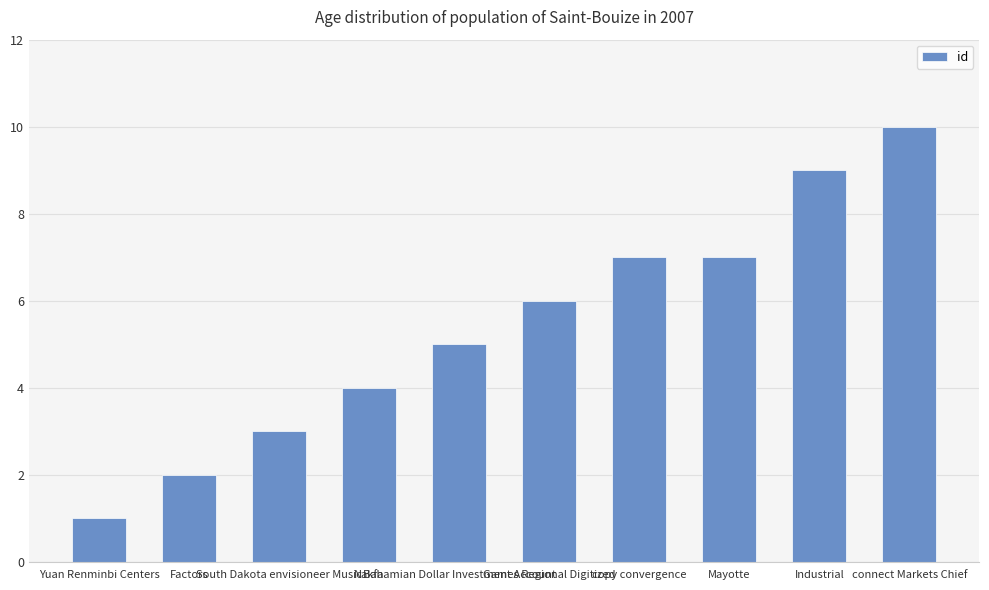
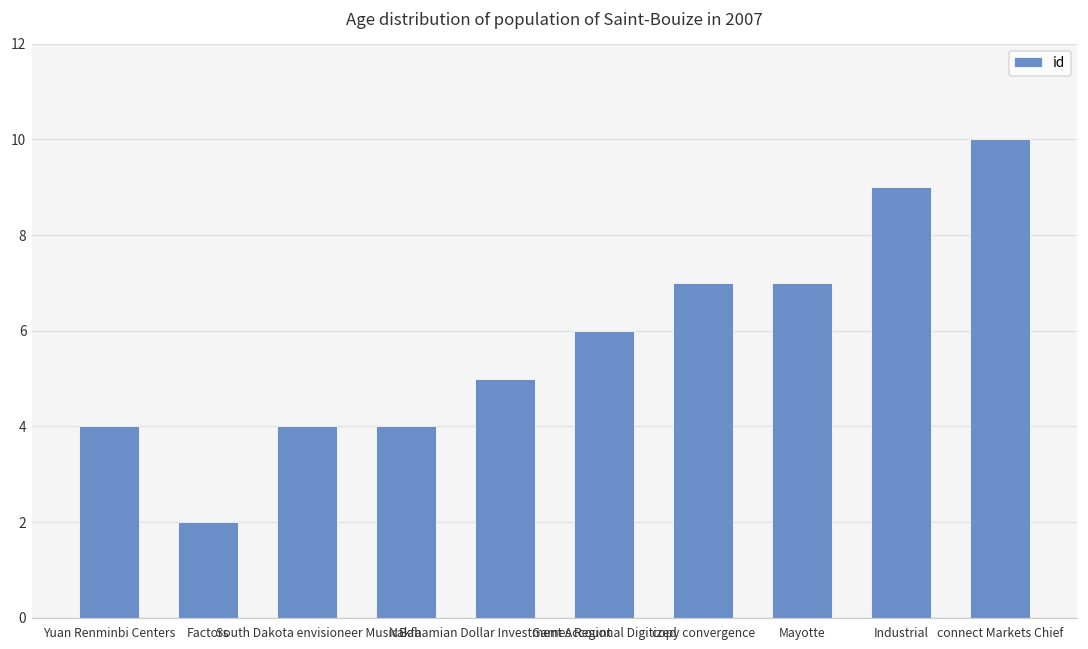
Yuan Renminbi Centers: 1 -> 4
South Dakota envisioneer Music: 3 -> 4
